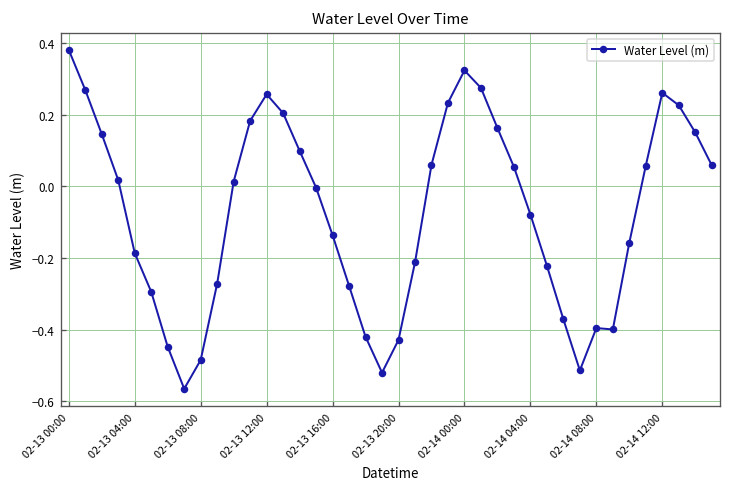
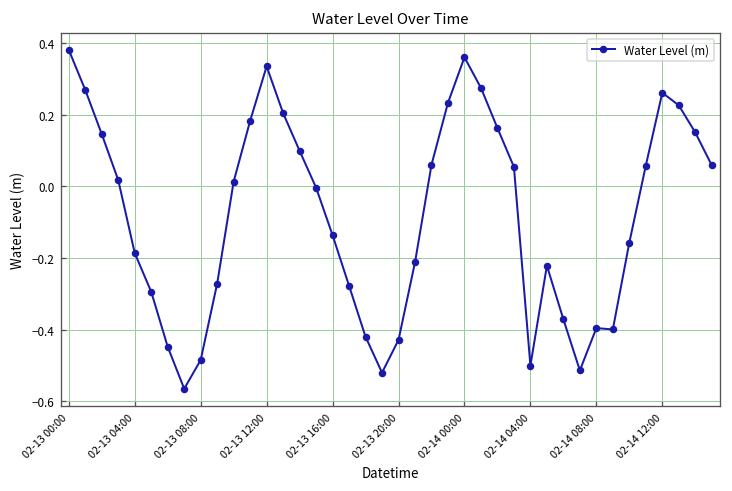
02-13 12:00: 0.26 -> 0.33
02-14 00:00: 0.32 -> 0.36
02-14 04:00: -0.08 -> -0.50
